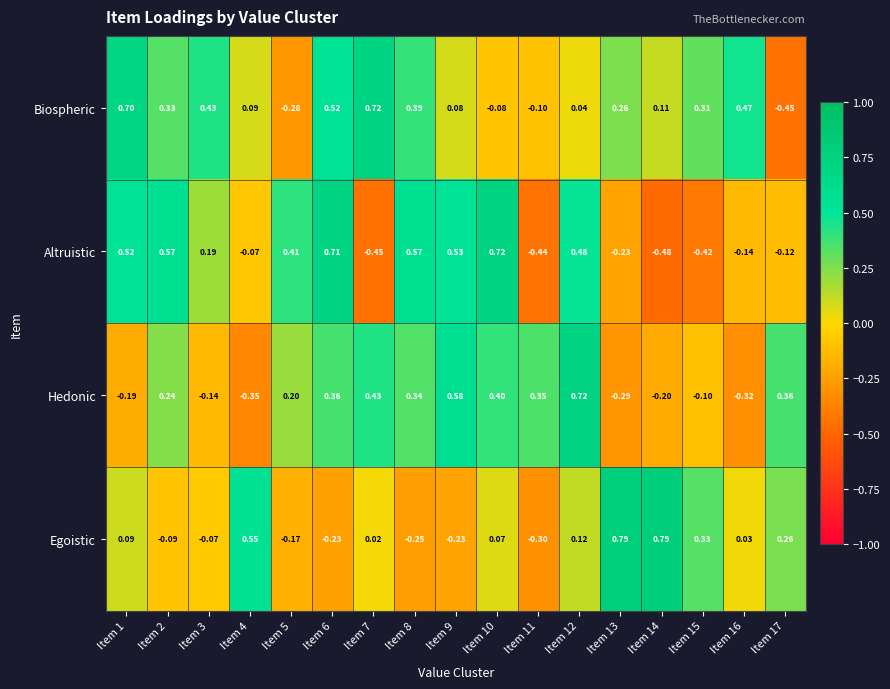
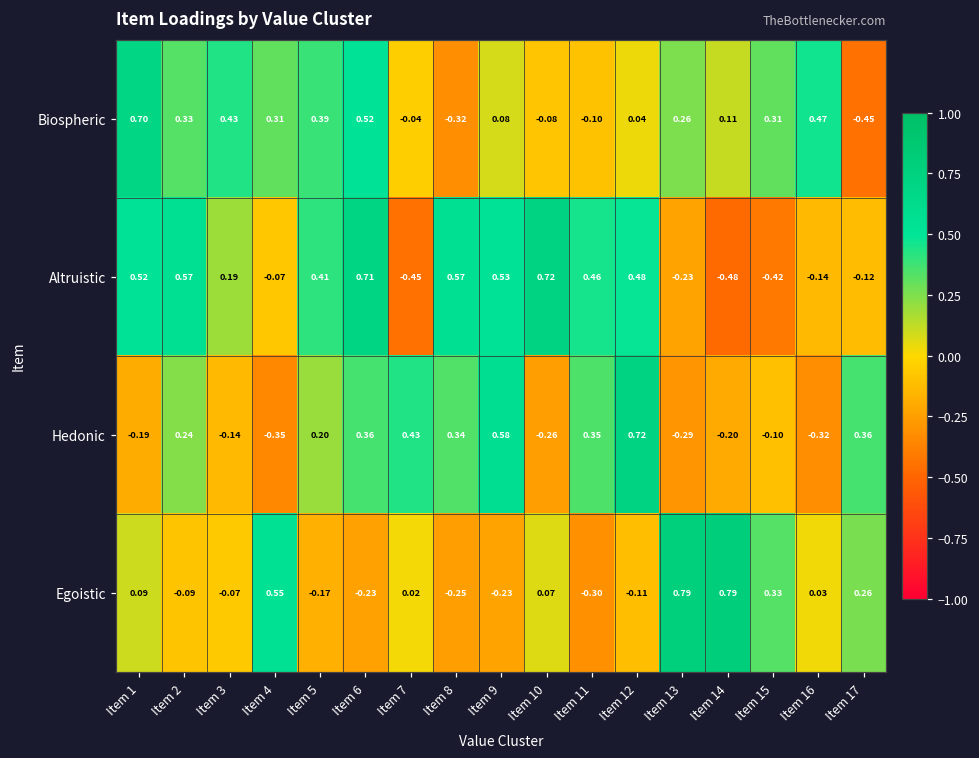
Biospheric, Item 4: 0.09 -> 0.31
Biospheric, Item 5: -0.28 -> 0.39
Biospheric, Item 7: 0.72 -> -0.04
Biospheric, Item 8: 0.39 -> -0.32
Altruistic, Item 11: -0.44 -> 0.46
Hedonic, Item 10: 0.40 -> -0.26
Egoistic, Item 12: 0.12 -> -0.11
